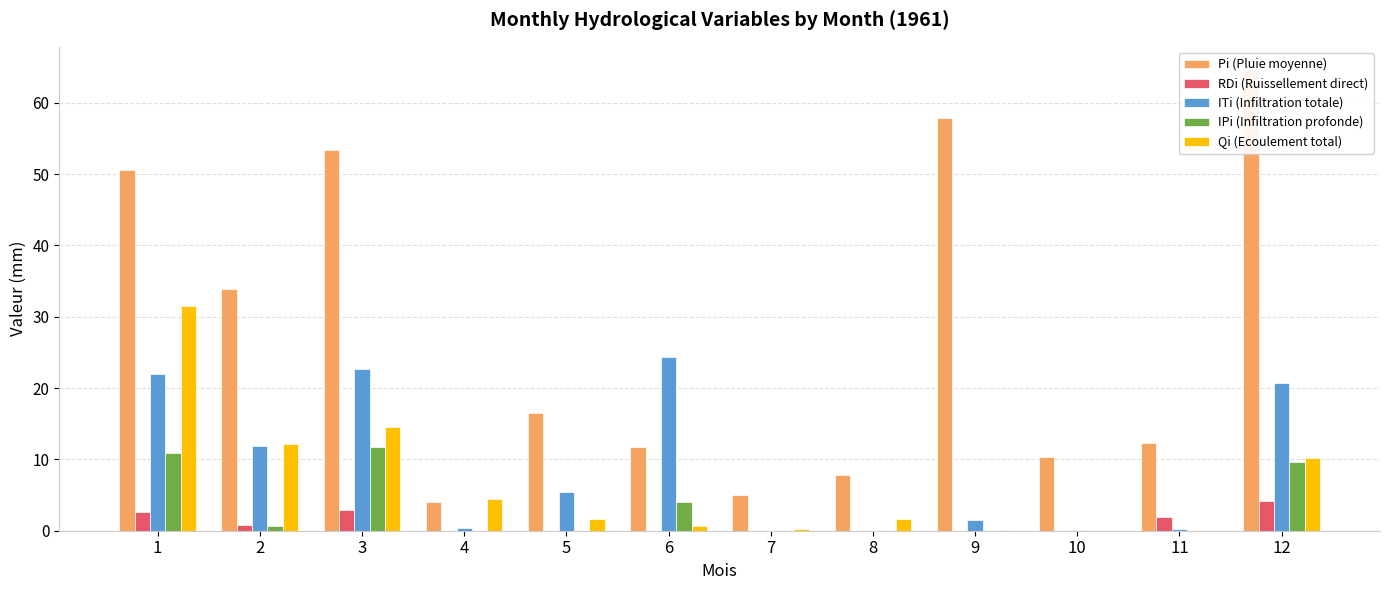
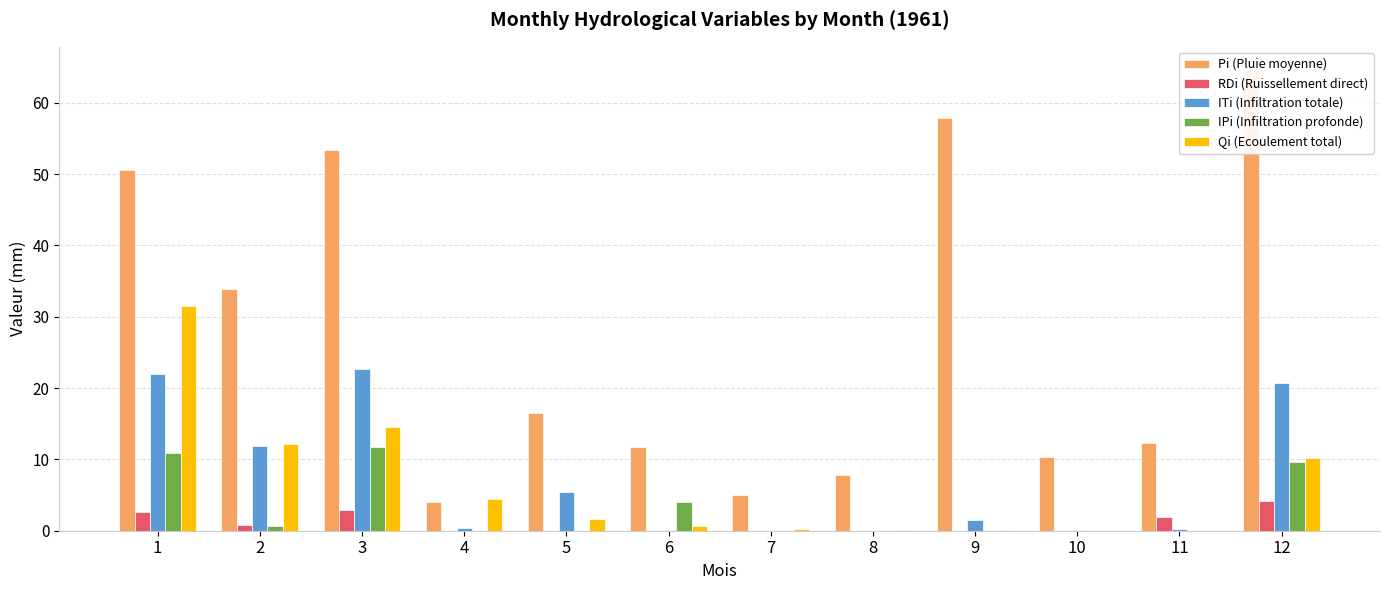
ITi (Infiltration totale), 6: 24 -> 0
Qi (Ecoulement total), 8: 2 -> 0
